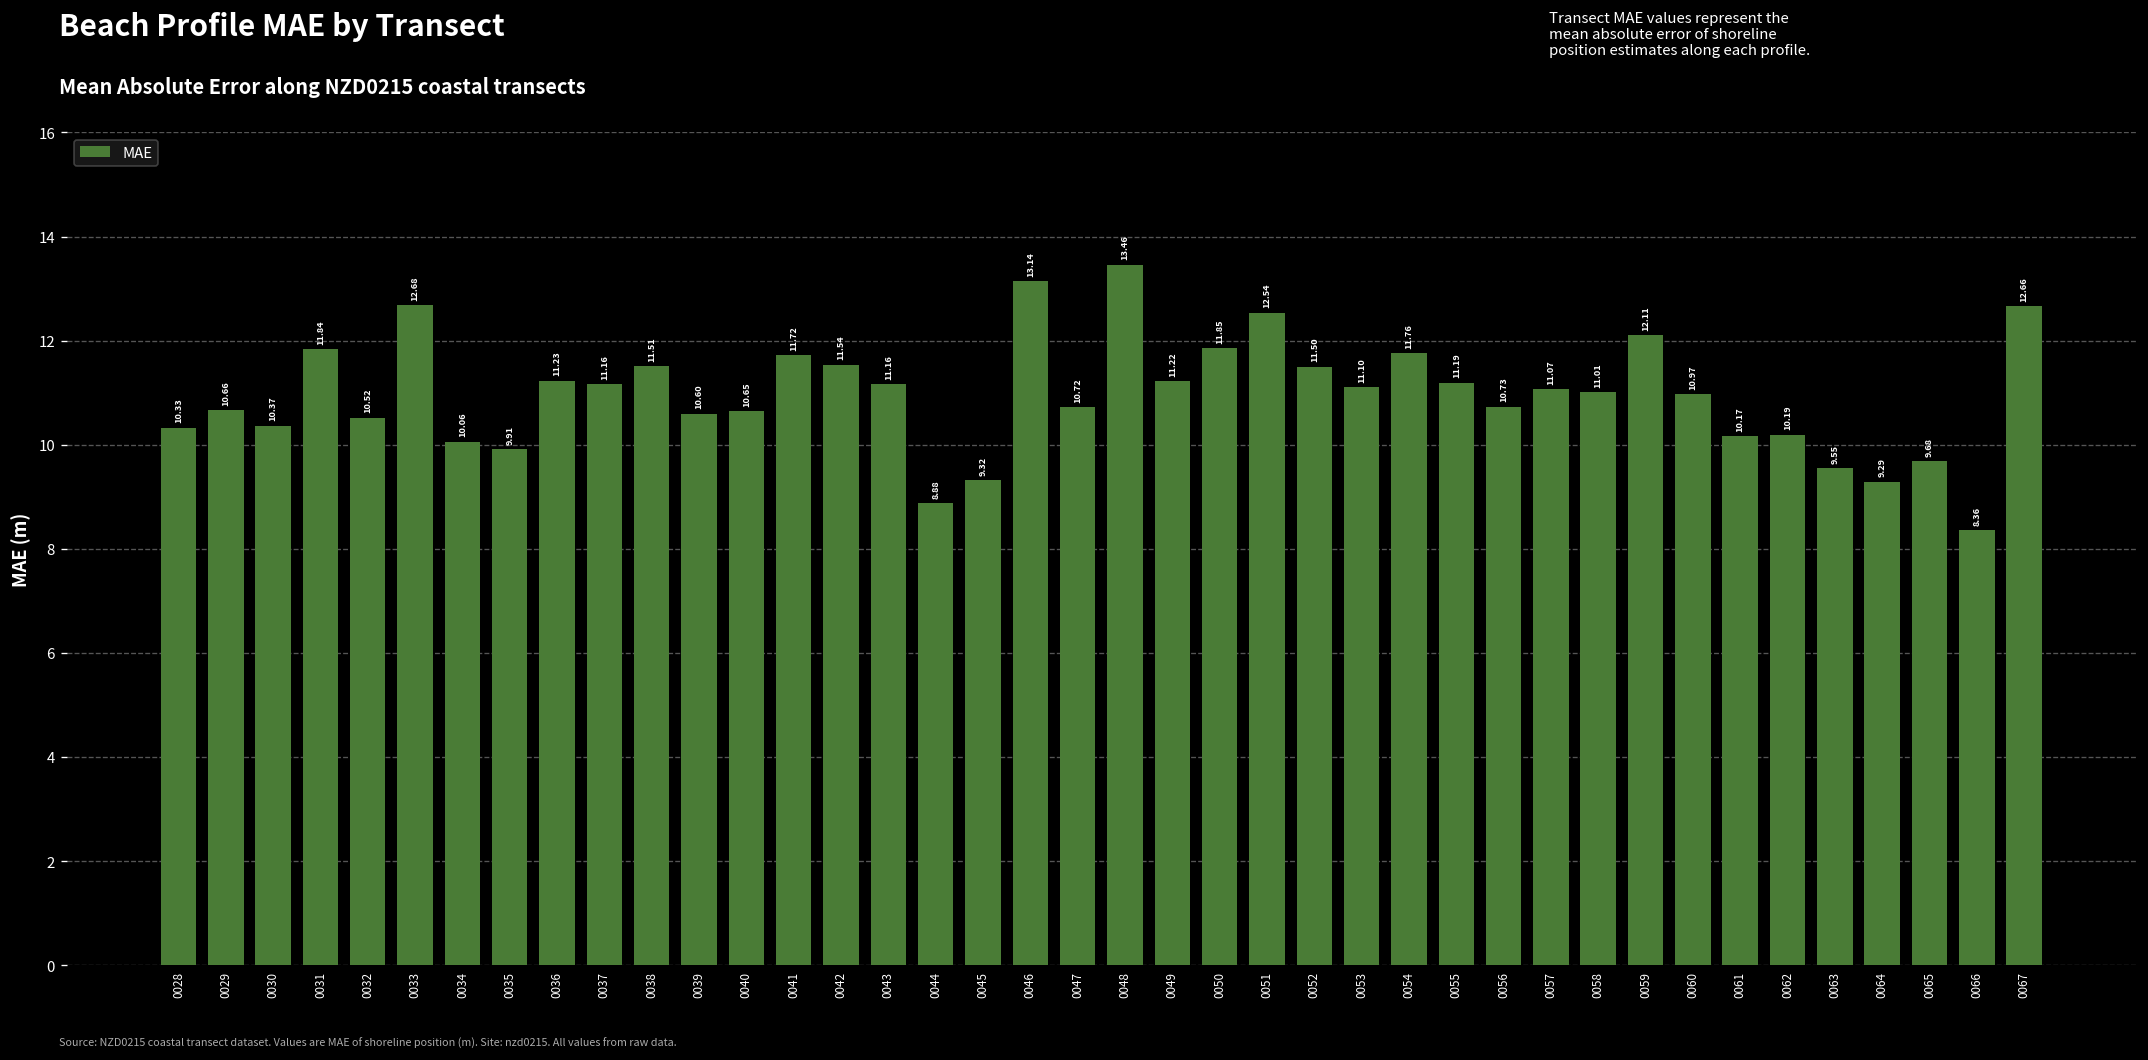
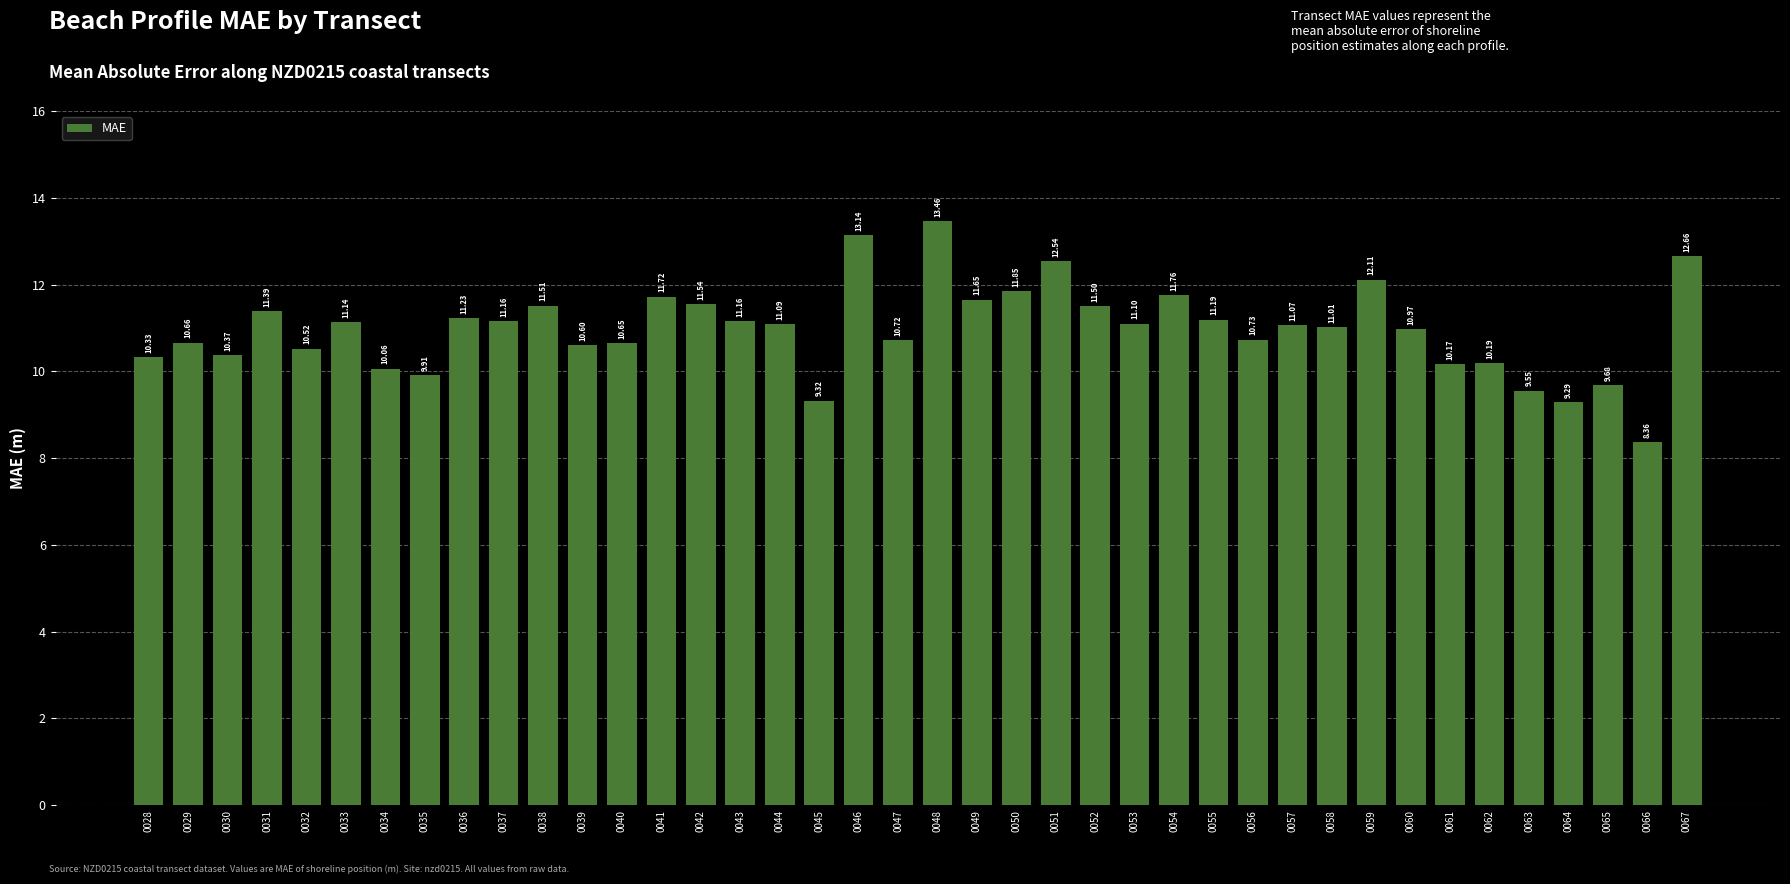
0031: 11.84 -> 11.39
0033: 12.68 -> 11.14
0044: 8.88 -> 11.09
0049: 11.22 -> 11.65
